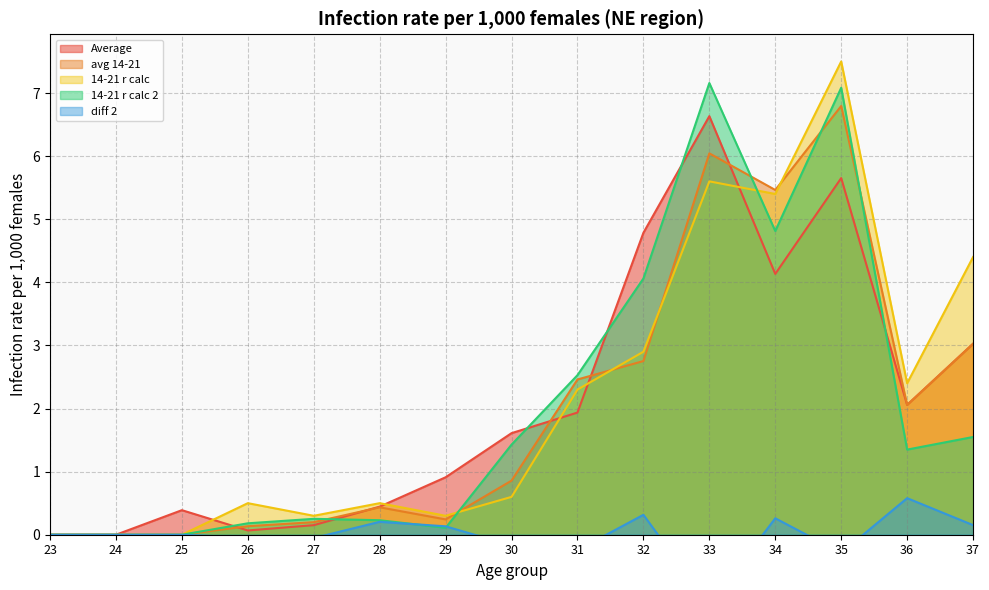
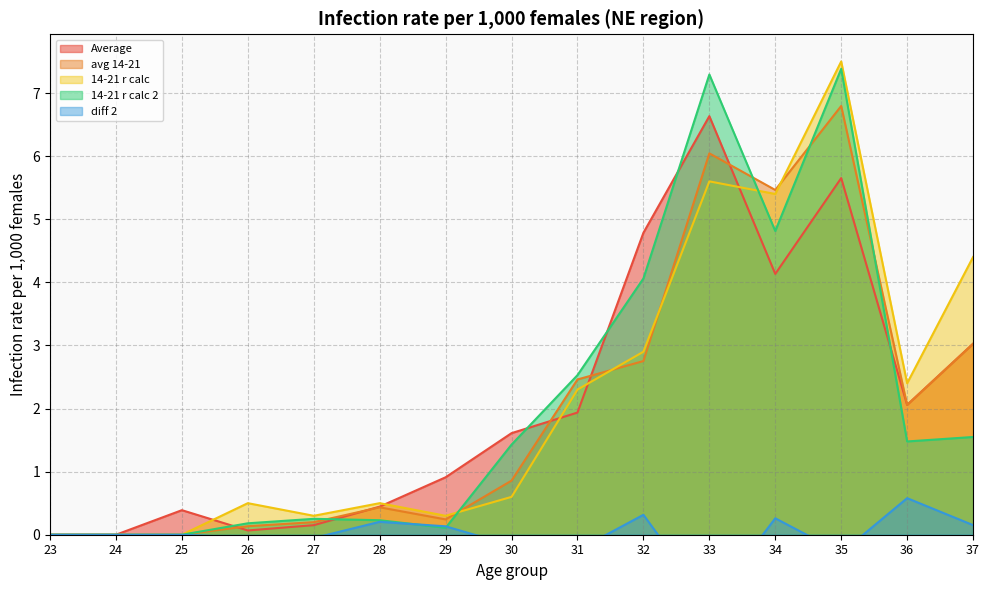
14-21 r calc 2, 33: 7.2 -> 7.3
14-21 r calc 2, 35: 7.1 -> 7.4
14-21 r calc 2, 36: 1.3 -> 1.5
